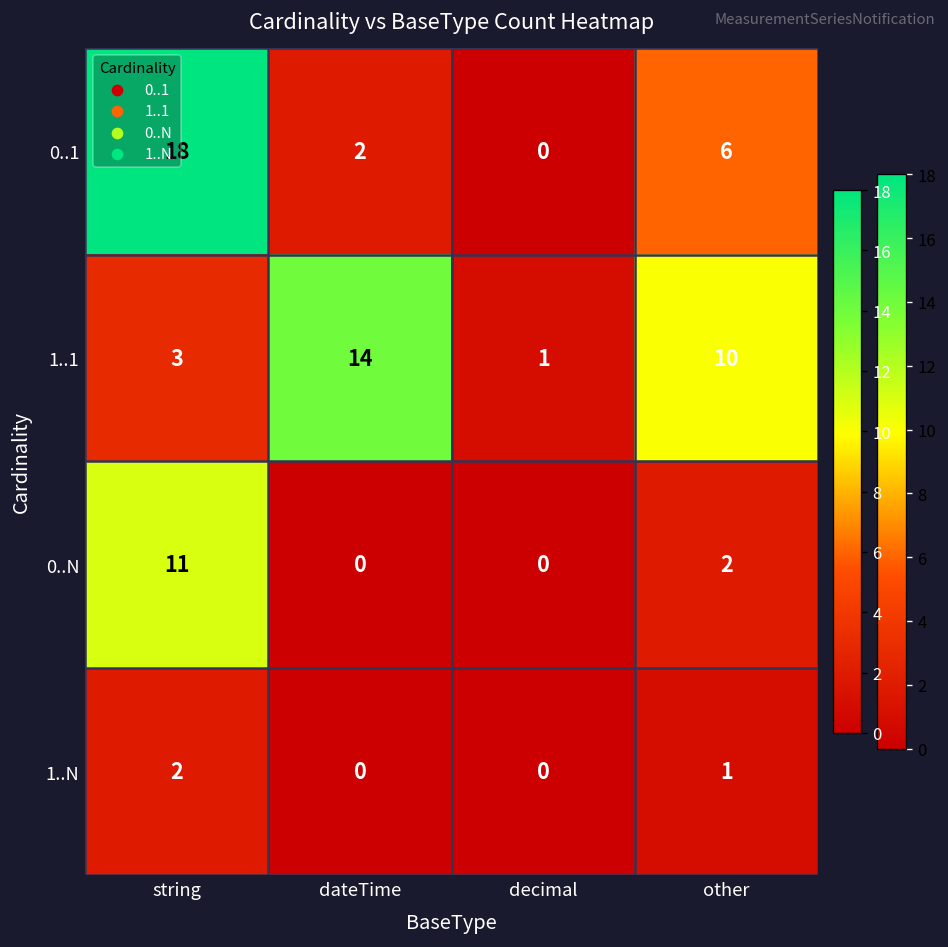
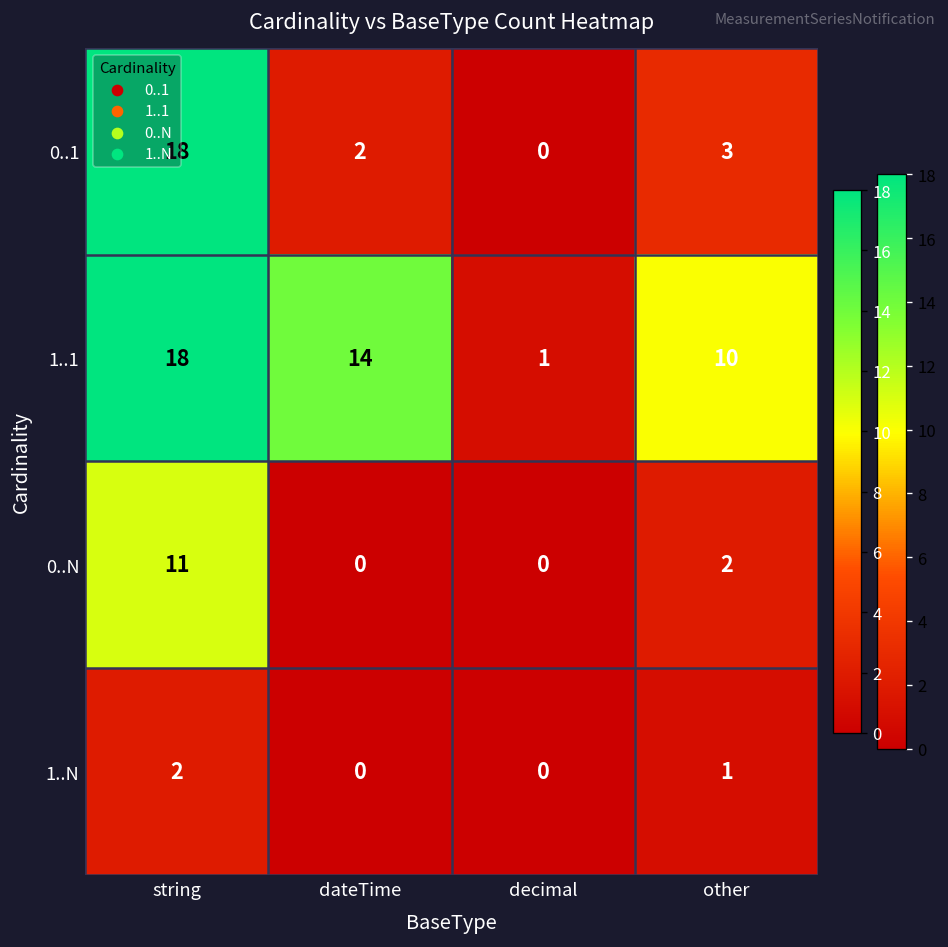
0..1, other: 6 -> 3
1..1, string: 3 -> 18
